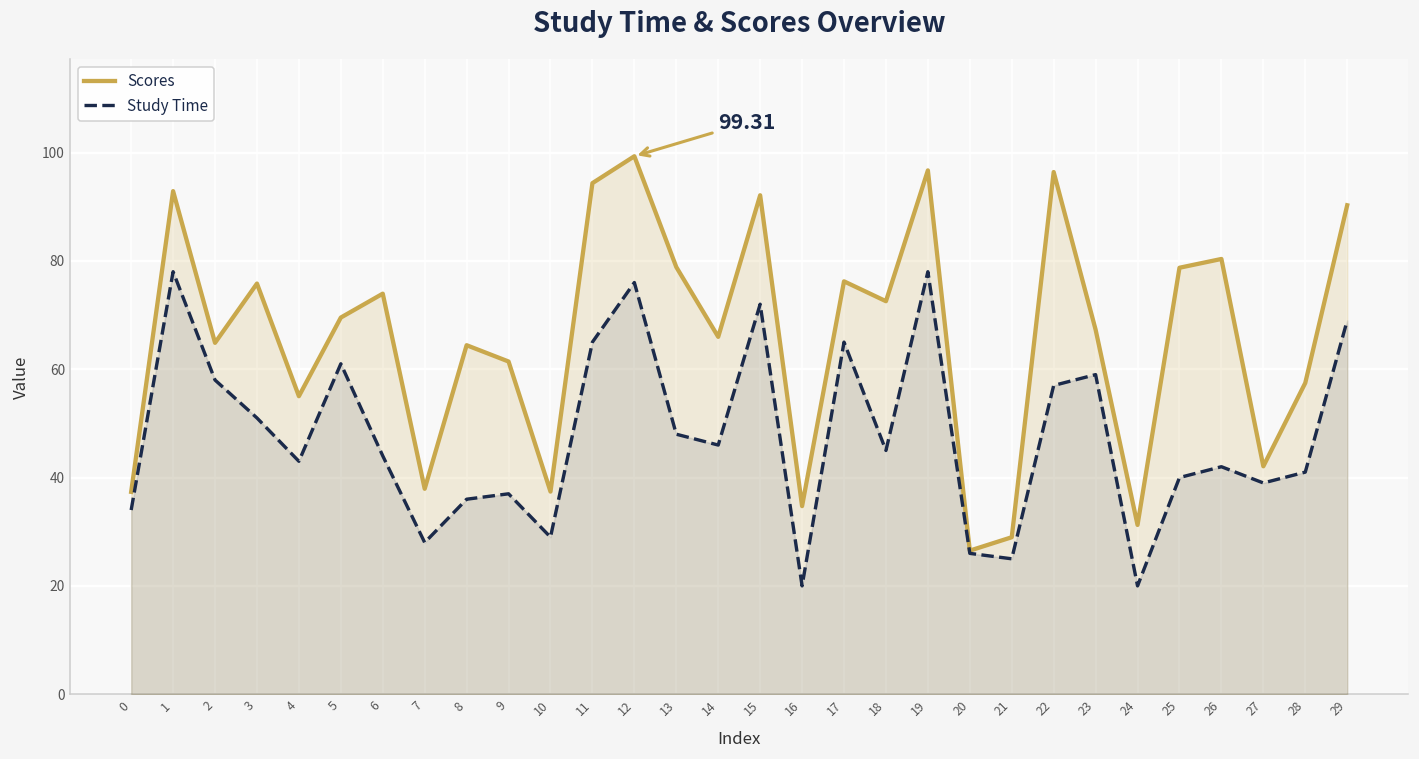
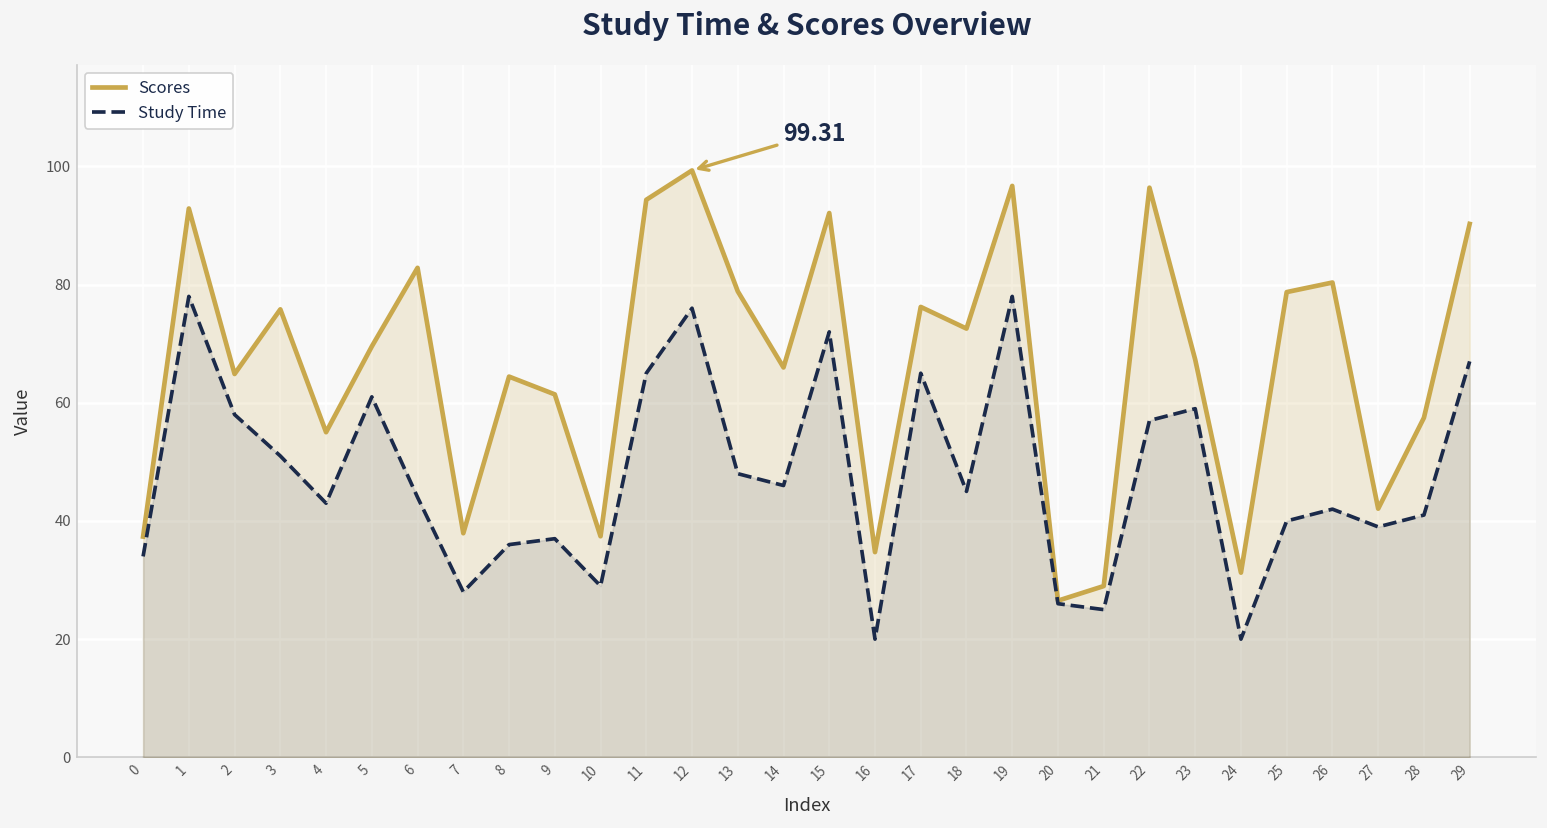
Scores, 6: 74 -> 83
Study Time, 29: 69 -> 67
